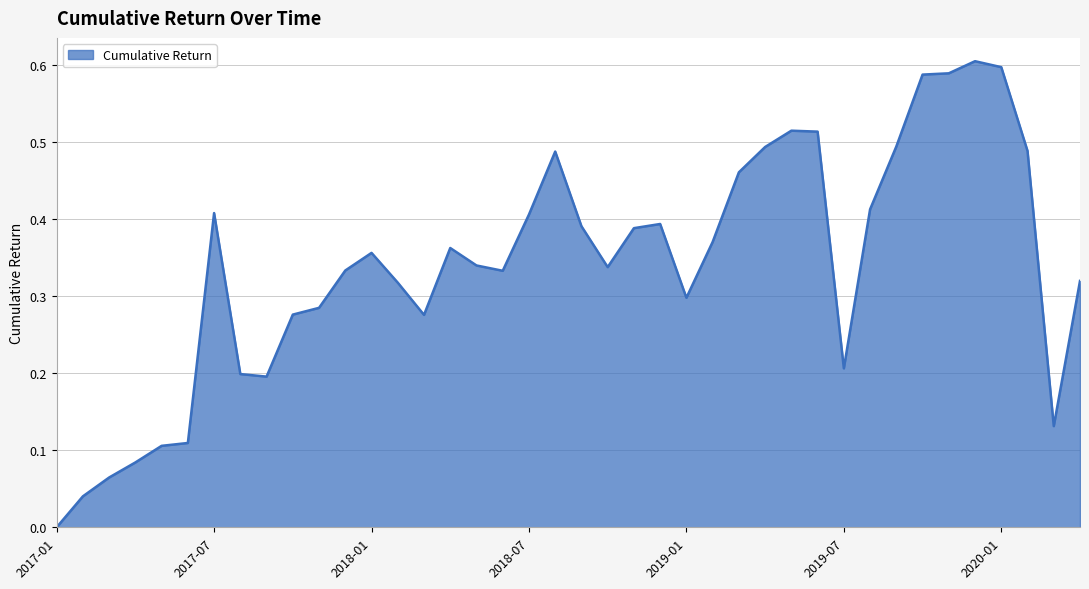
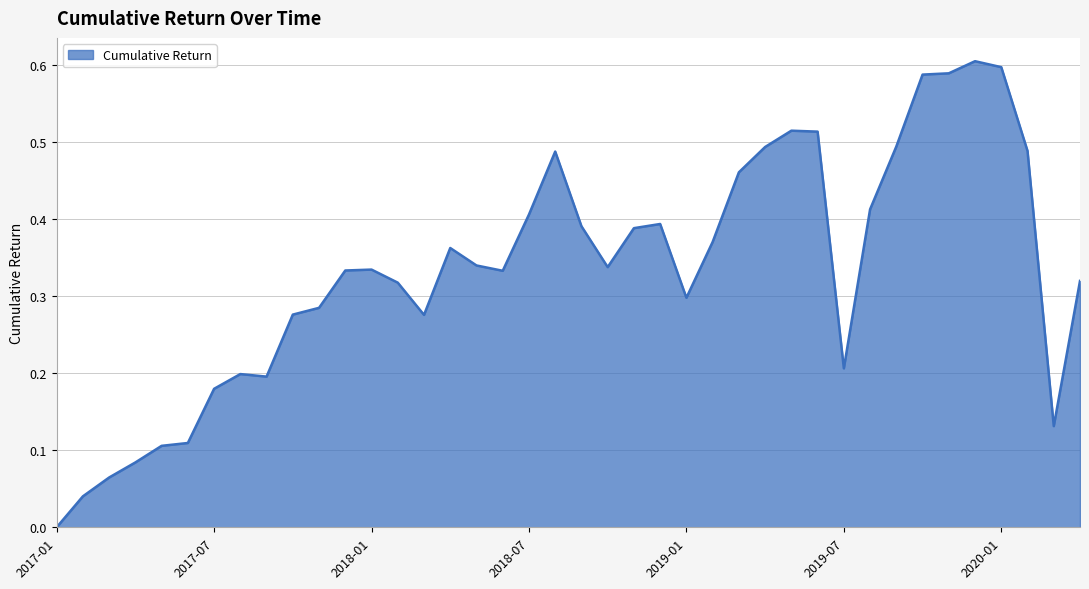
2017-07: 0.41 -> 0.18
2018-01: 0.36 -> 0.33
